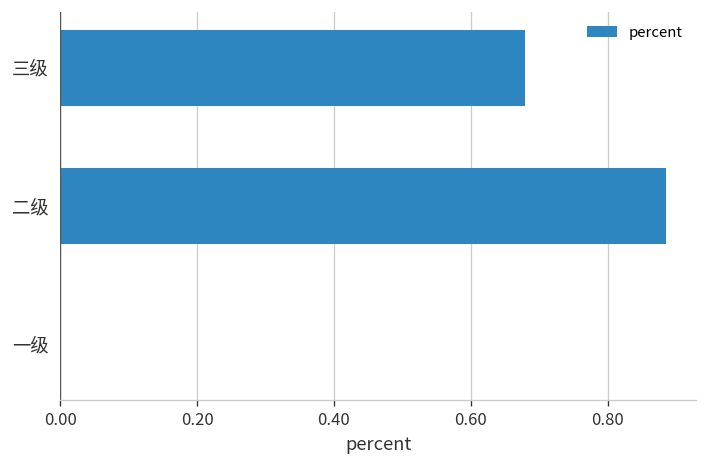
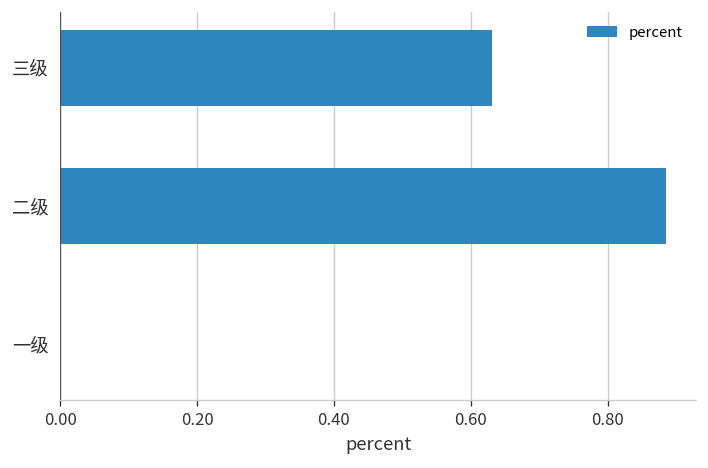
三级: 0.68 -> 0.63
